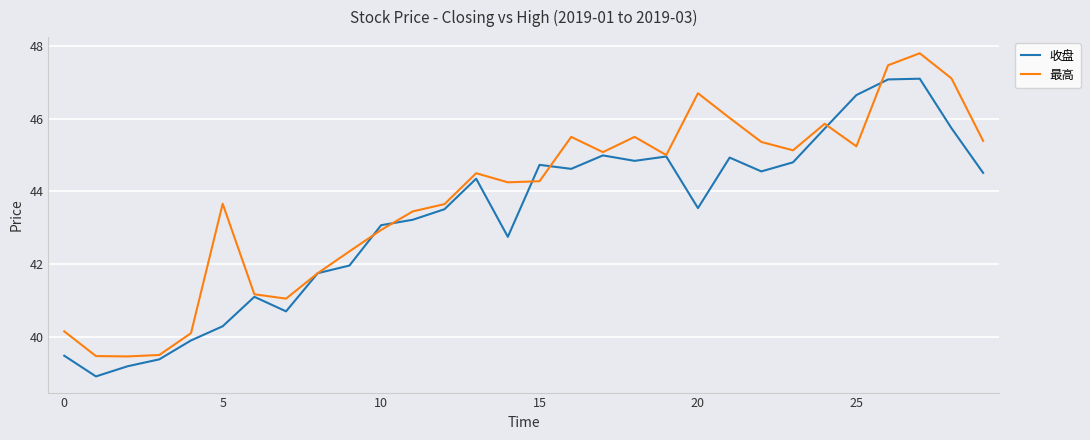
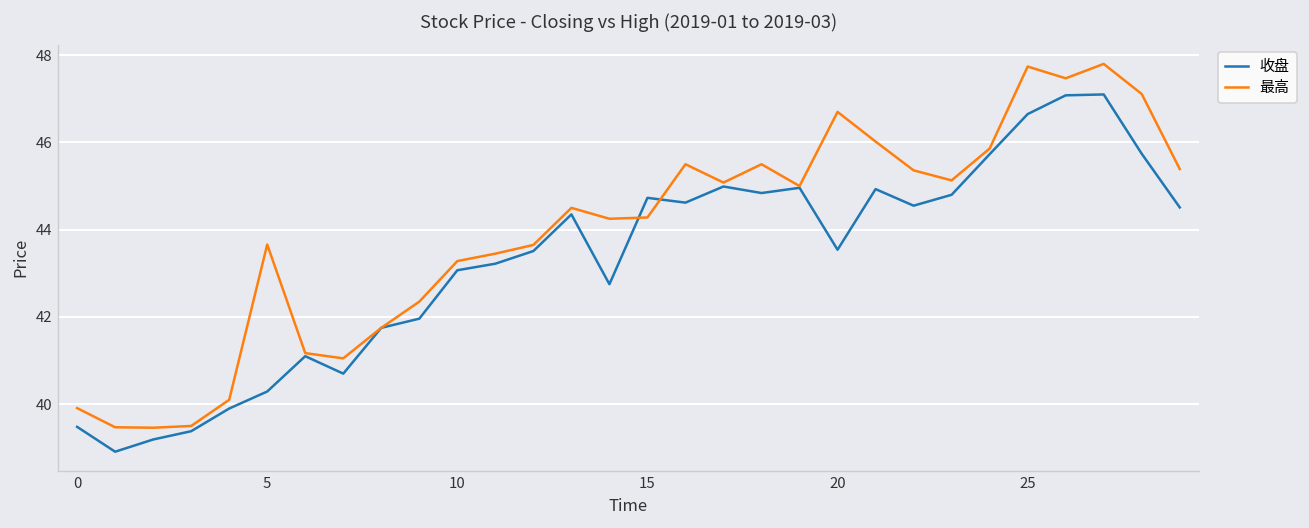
最高, 0: 40.2 -> 39.9
最高, 10: 42.9 -> 43.3
最高, 25: 45.2 -> 47.7
